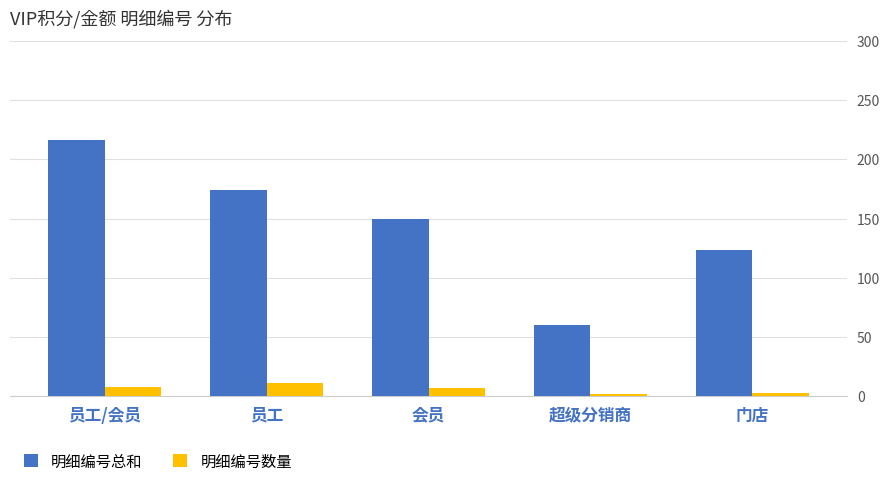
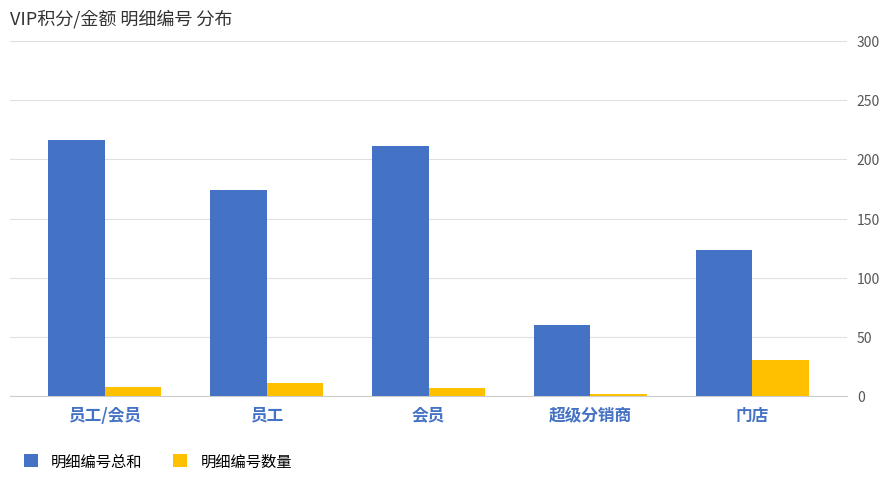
明细编号总和, 会员: 150 -> 211
明细编号数量, 门店: 3 -> 31
